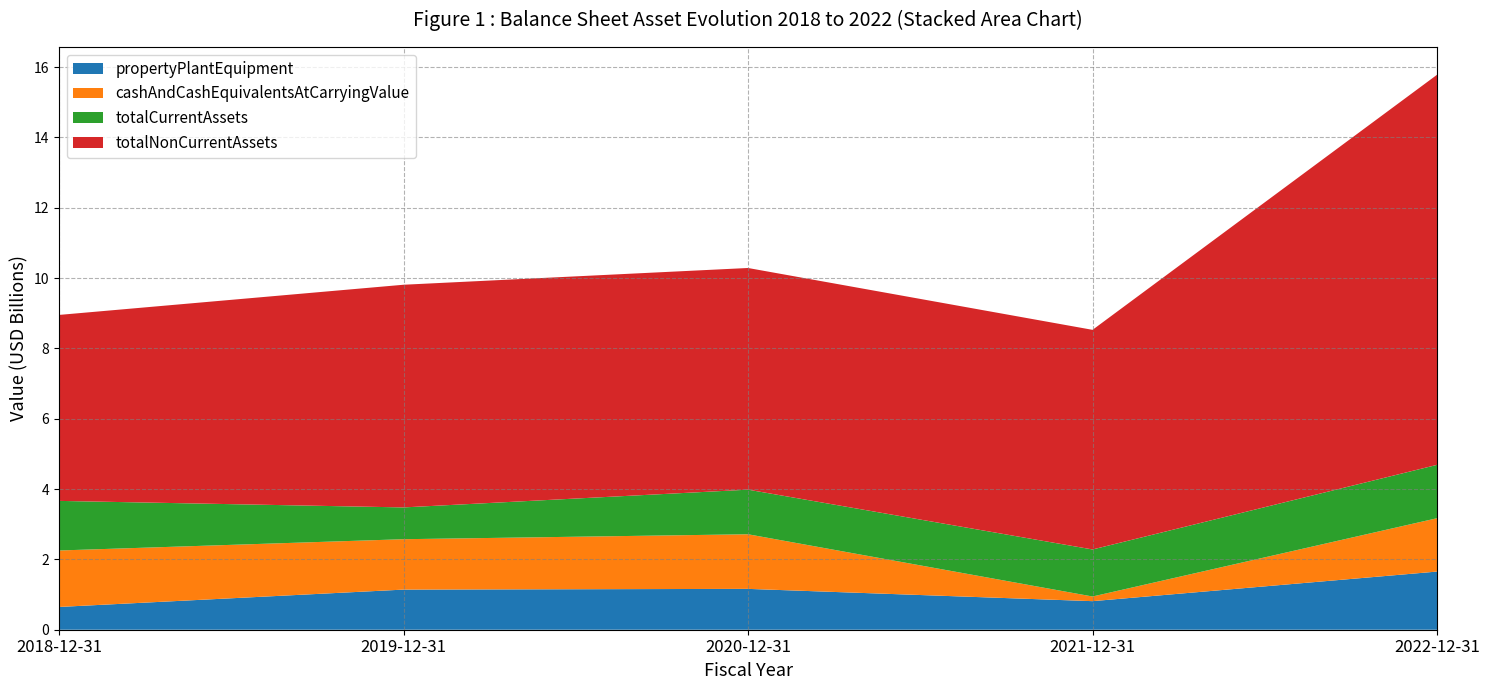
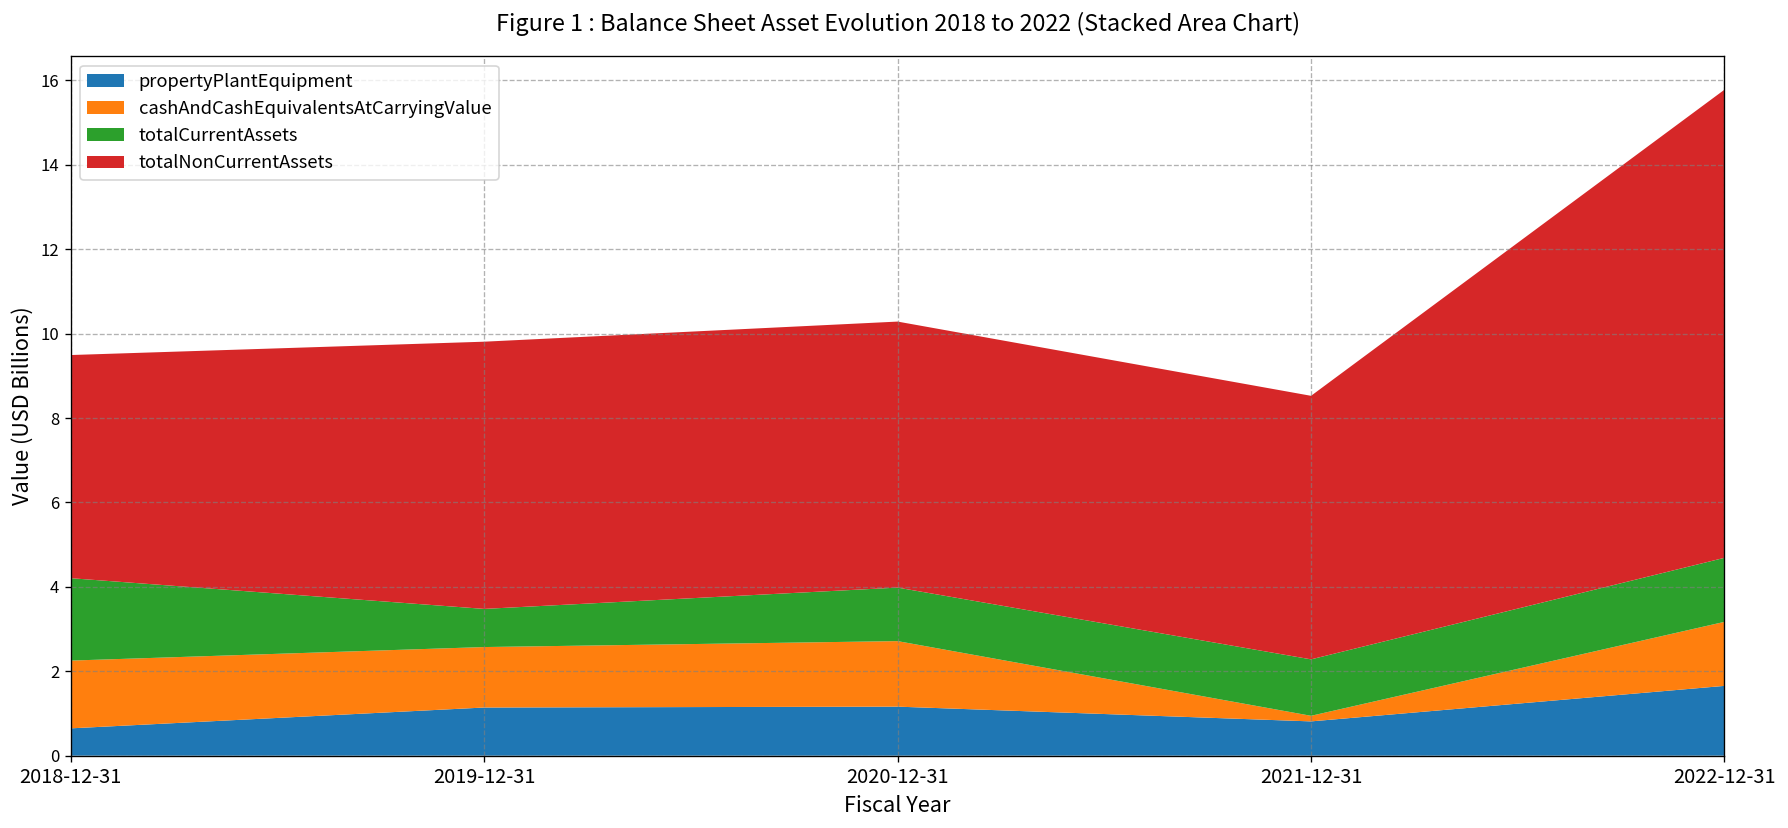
totalCurrentAssets, 2018-12-31: 1.4 -> 2.0
